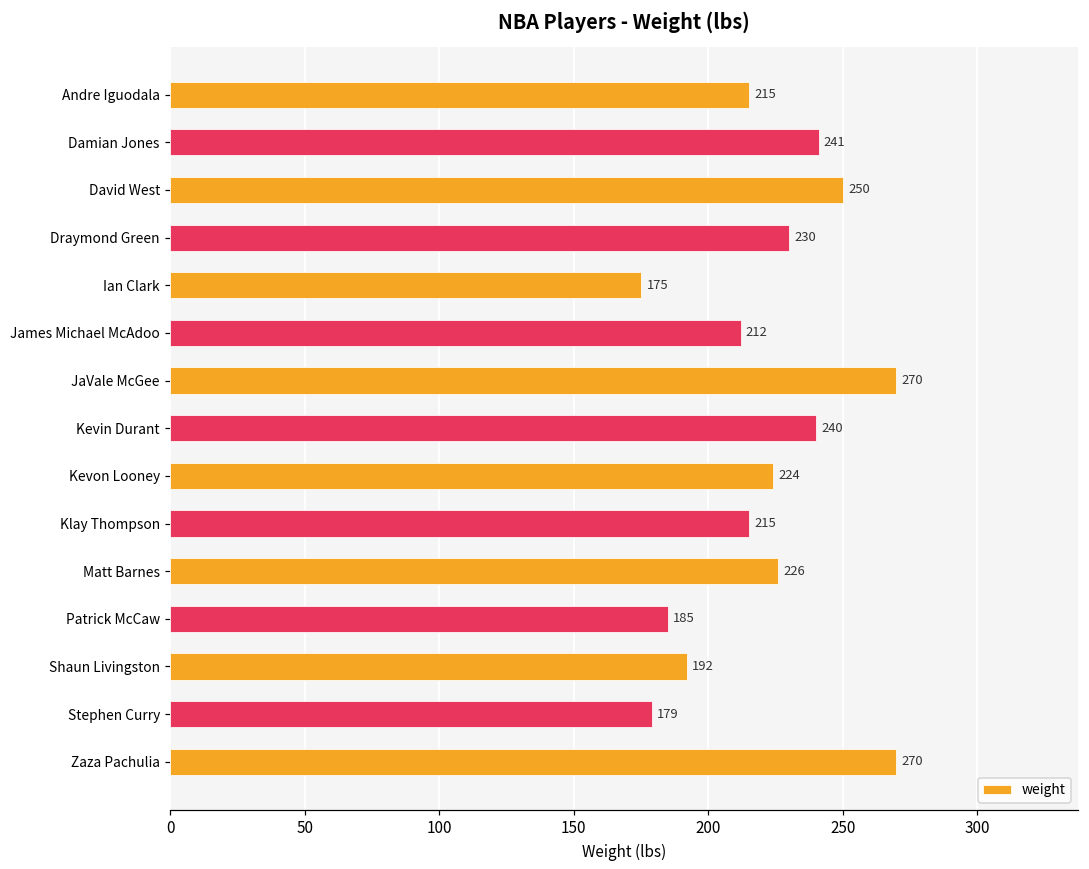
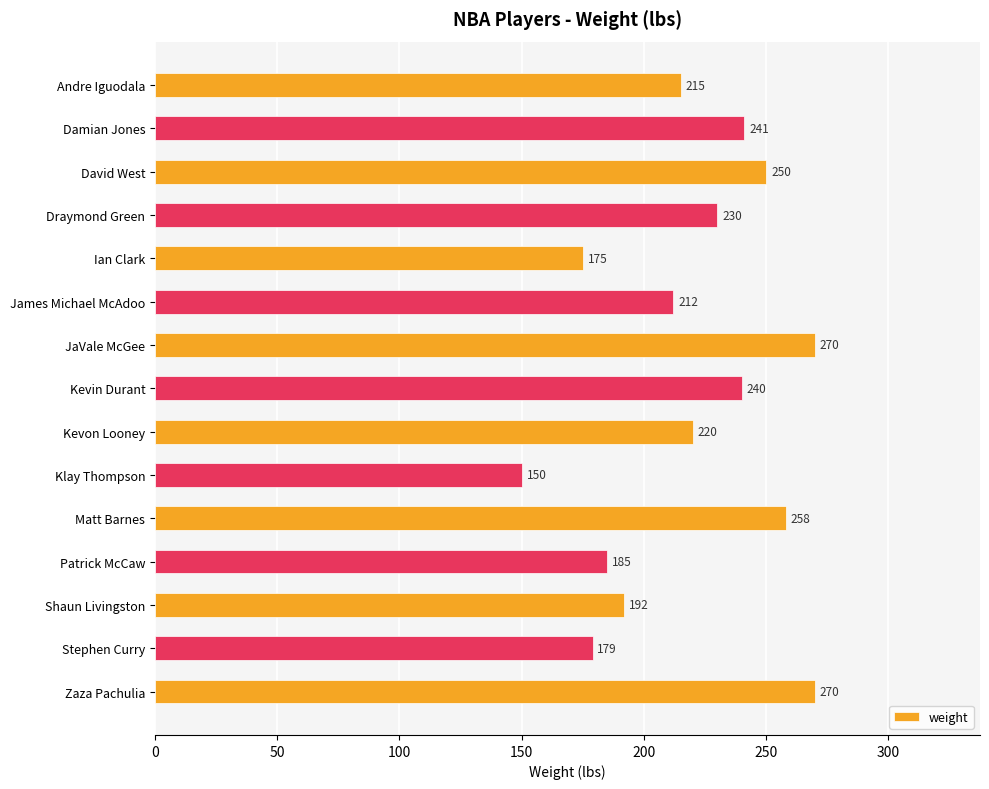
Kevon Looney: 224 -> 220
Klay Thompson: 215 -> 150
Matt Barnes: 226 -> 258
